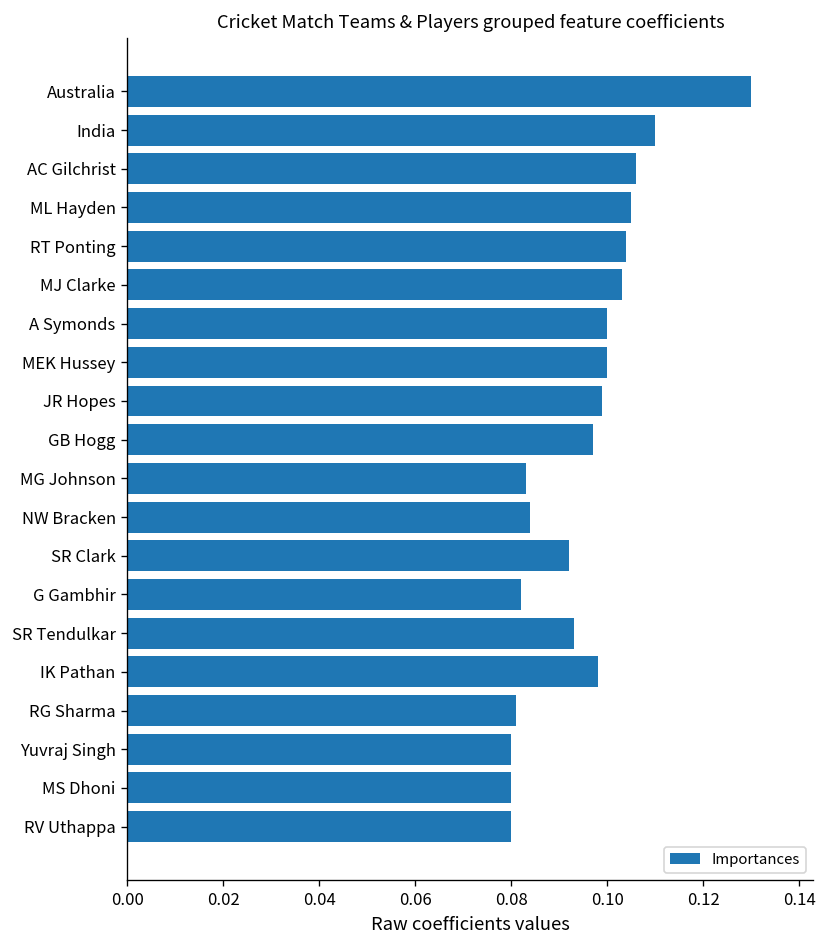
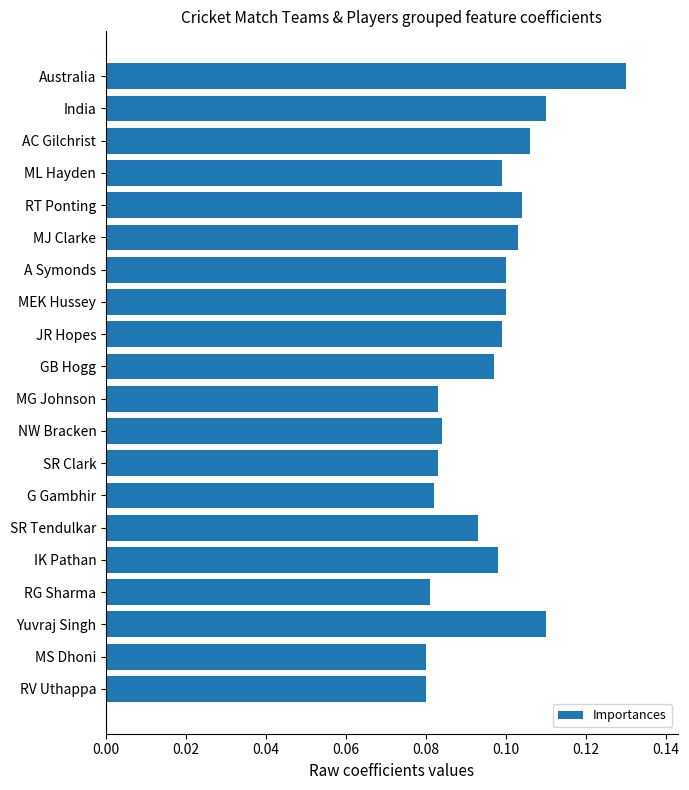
ML Hayden: 0.105 -> 0.099
SR Clark: 0.092 -> 0.083
Yuvraj Singh: 0.08 -> 0.11
